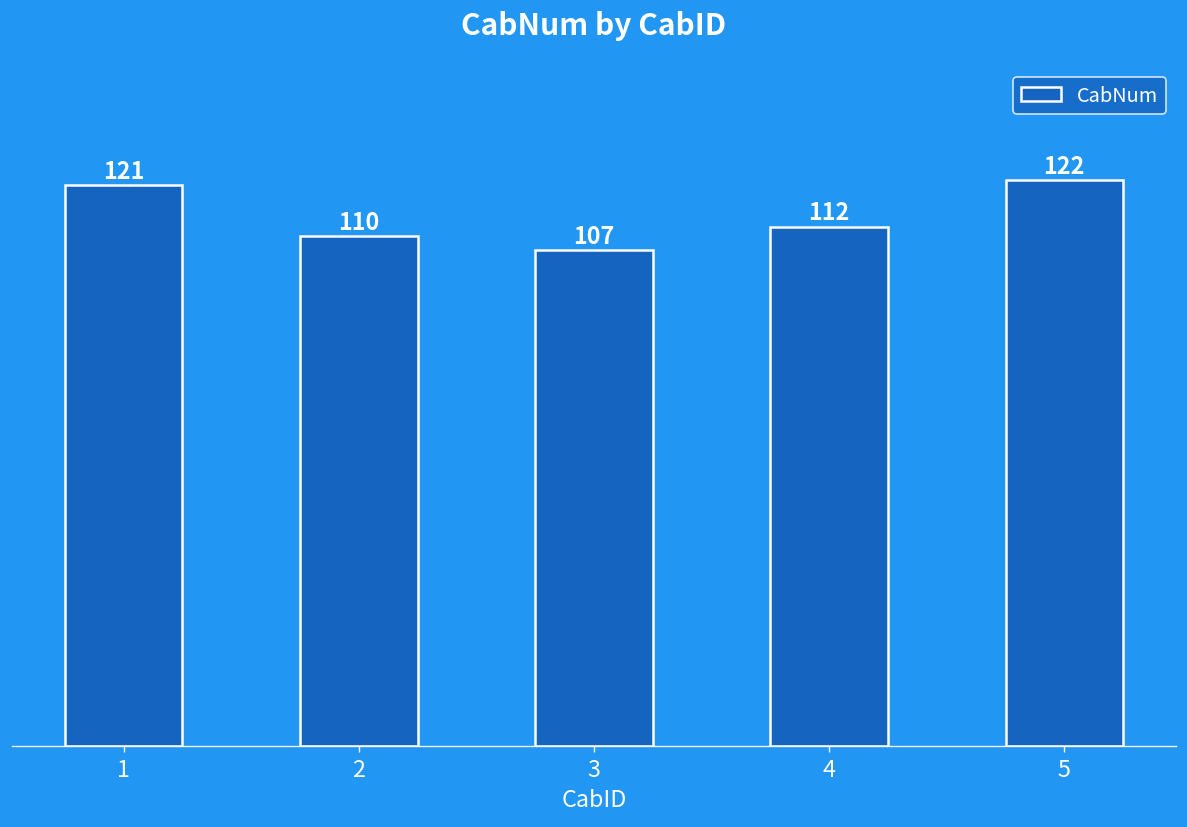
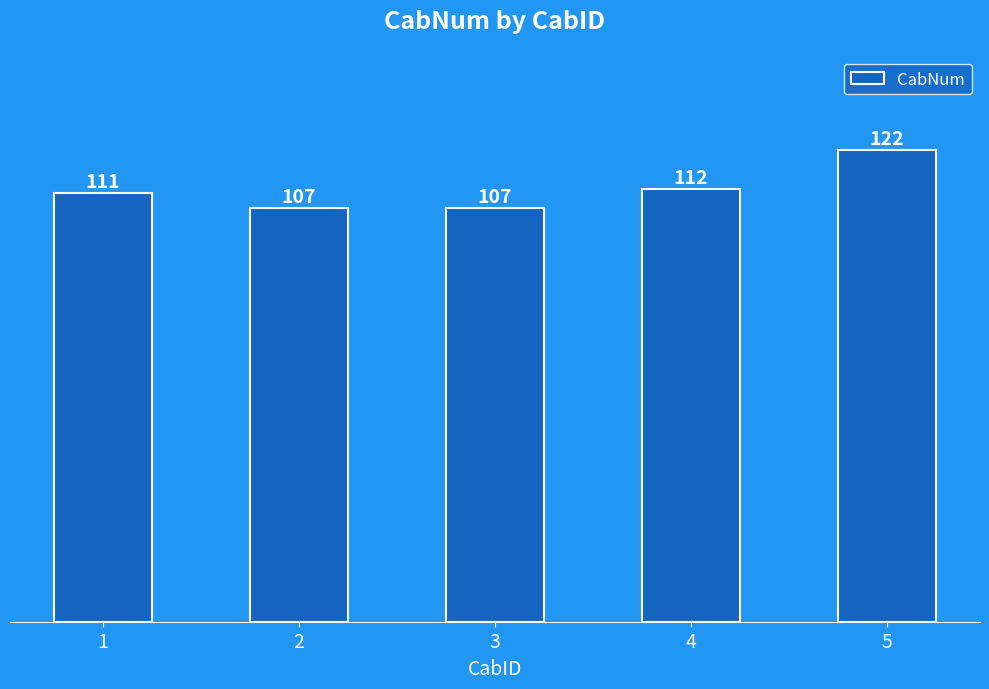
1: 121 -> 111
2: 110 -> 107
